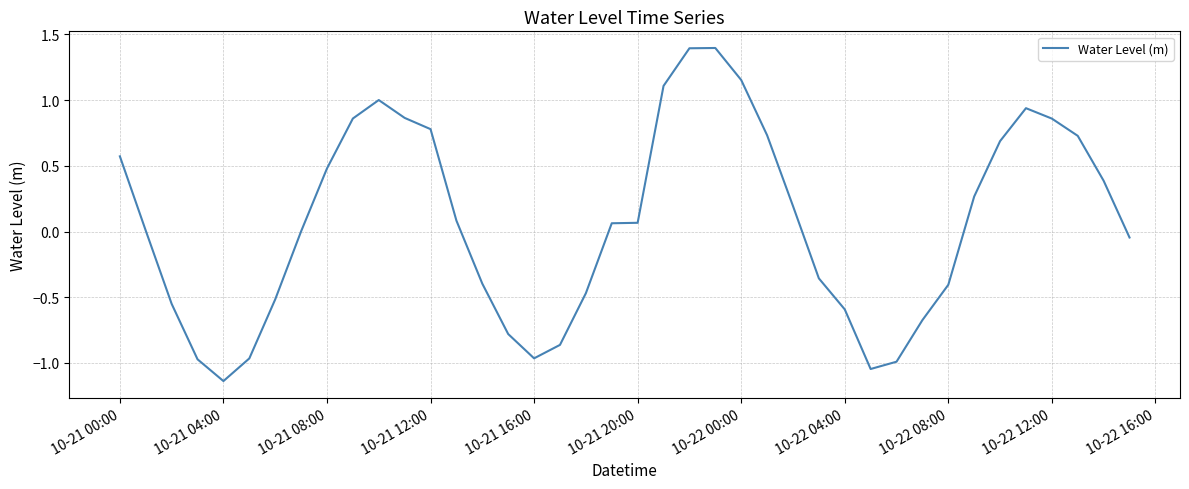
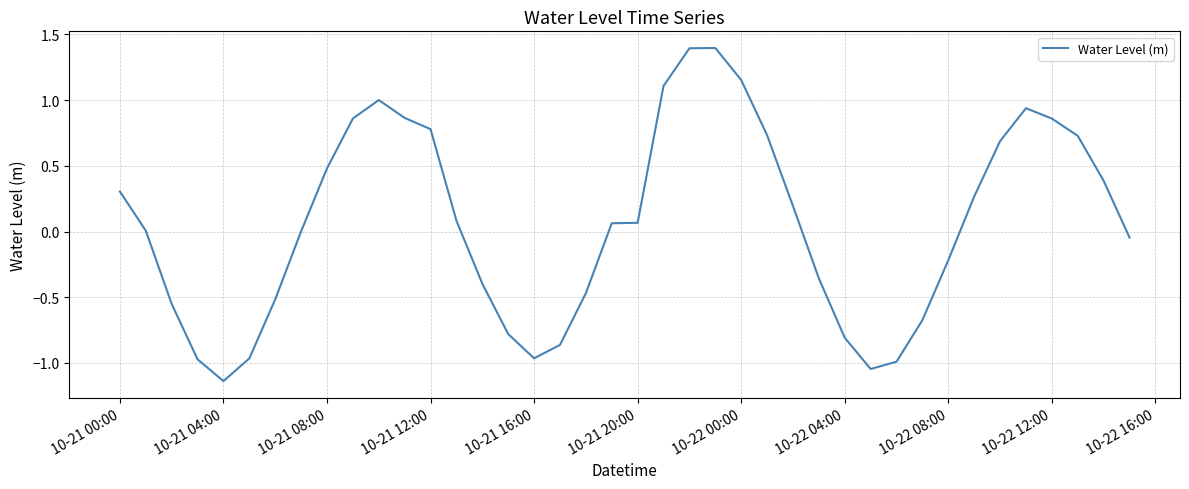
10-21 00:00: 0.57 -> 0.31
10-22 04:00: -0.59 -> -0.81
10-22 08:00: -0.41 -> -0.22
